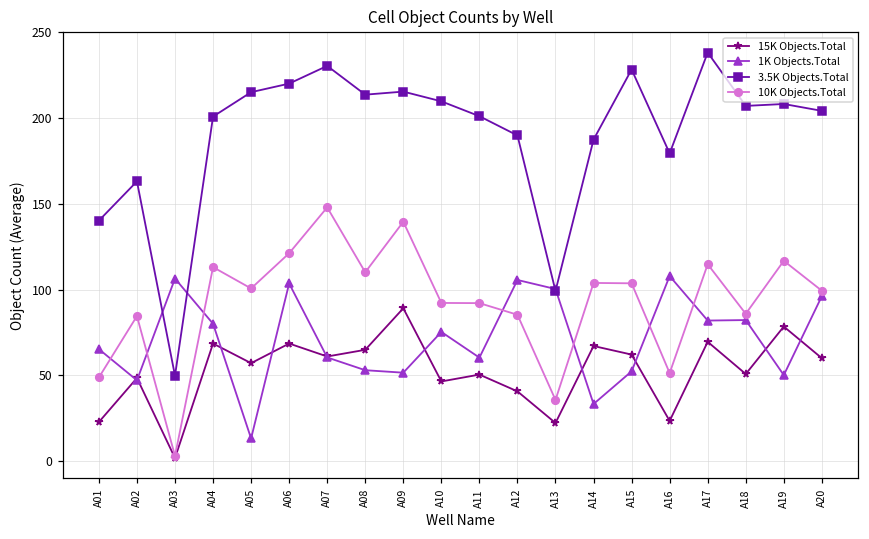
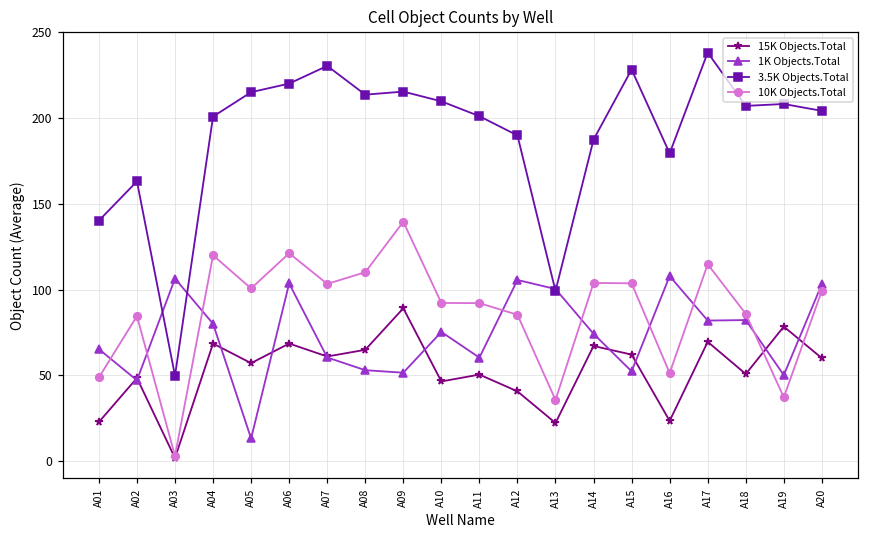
10K Objects.Total, A04: 113 -> 120
10K Objects.Total, A07: 148 -> 103
1K Objects.Total, A14: 33 -> 74
10K Objects.Total, A19: 117 -> 37
1K Objects.Total, A20: 96 -> 103
